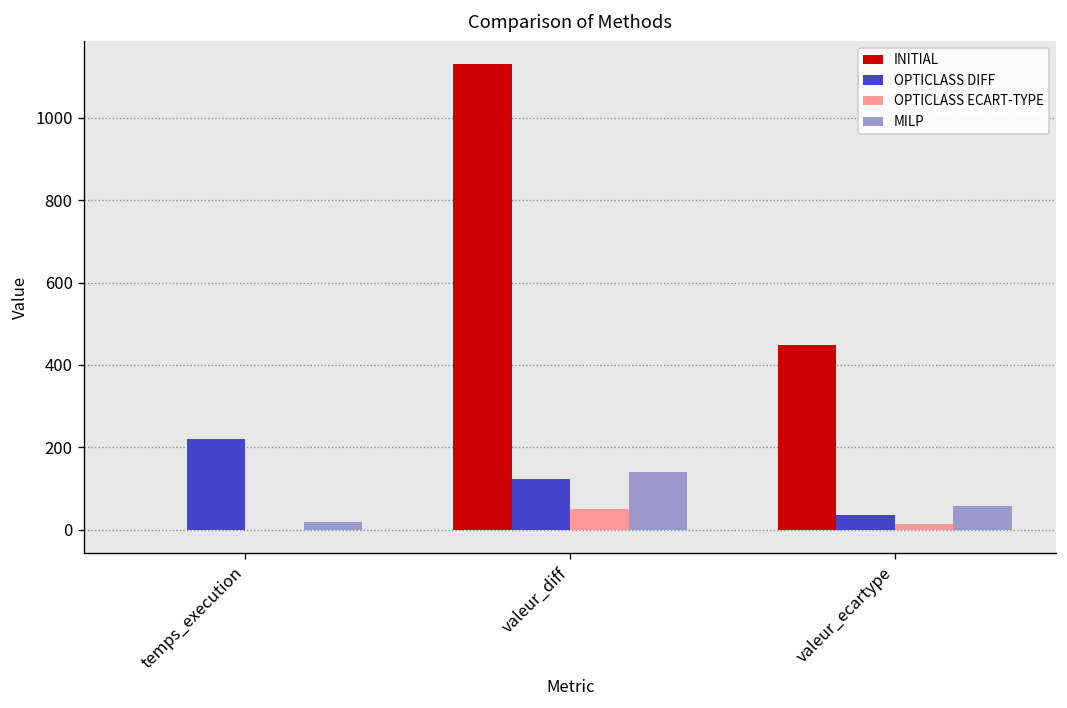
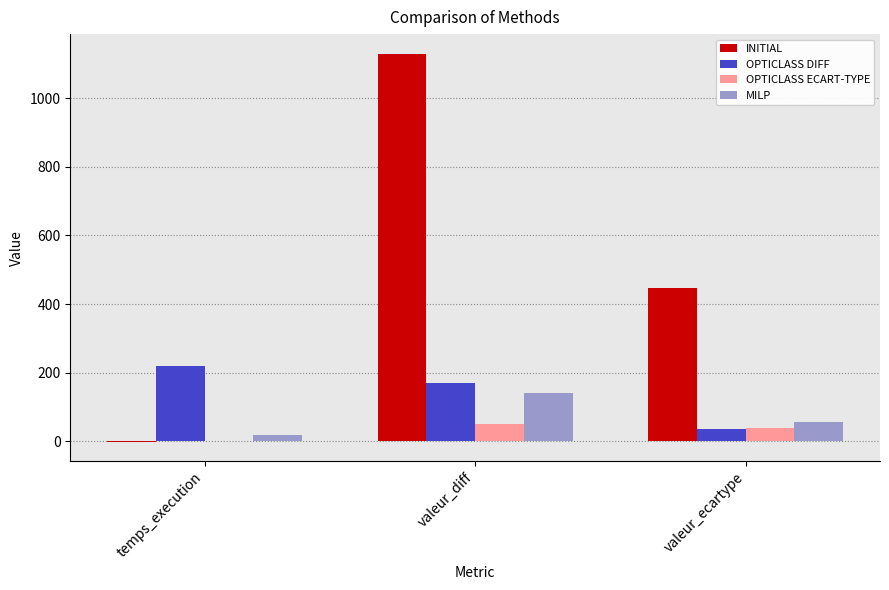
OPTICLASS DIFF, valeur_diff: 120 -> 170
OPTICLASS ECART-TYPE, valeur_ecartype: 10 -> 40
